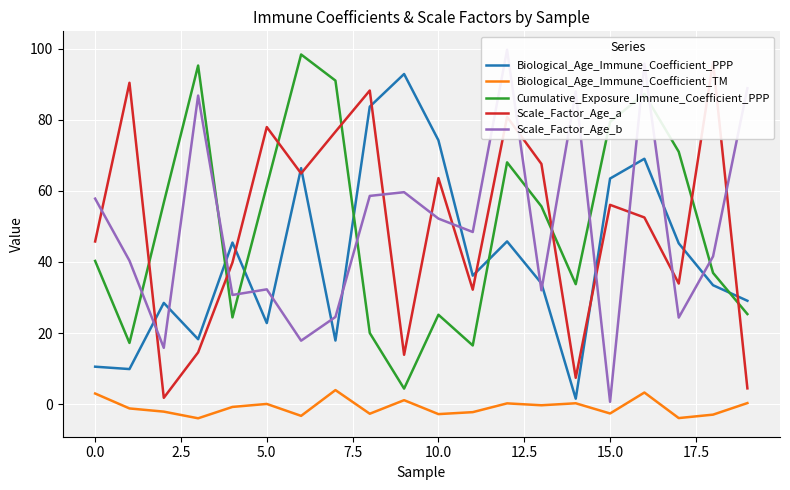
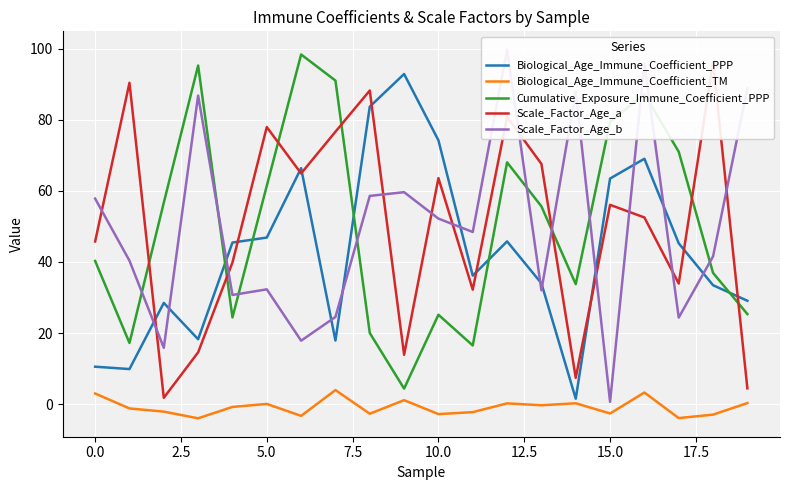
Biological_Age_Immune_Coefficient_PPP, 5.0: 23 -> 47
